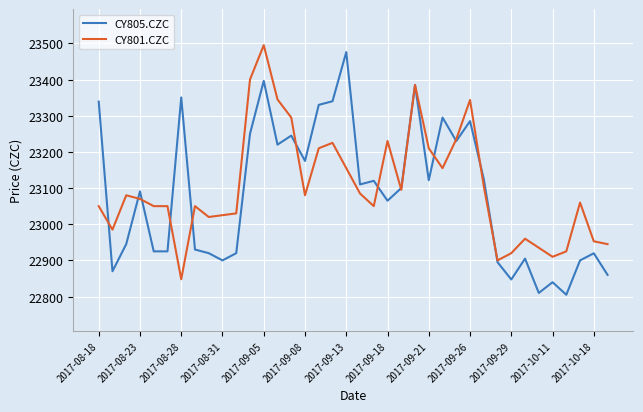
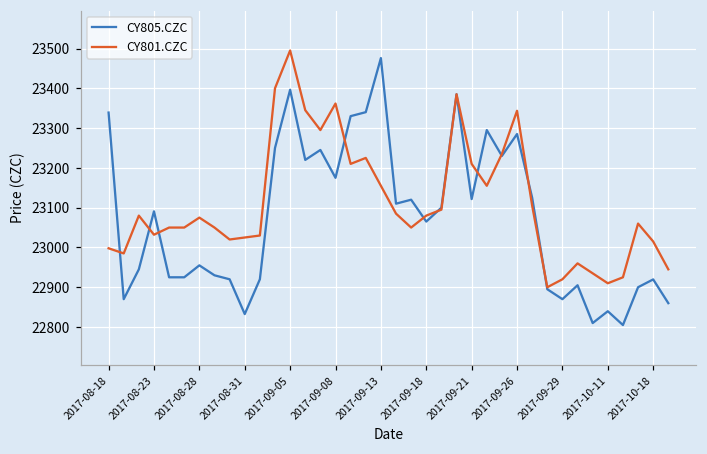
CY801.CZC, 2017-08-18: 23050 -> 23000
CY801.CZC, 2017-08-23: 23070 -> 23030
CY805.CZC, 2017-08-28: 23350 -> 22960
CY801.CZC, 2017-08-28: 22850 -> 23080
CY805.CZC, 2017-08-31: 22900 -> 22830
CY801.CZC, 2017-09-08: 23080 -> 23360
CY801.CZC, 2017-09-18: 23230 -> 23080
CY805.CZC, 2017-09-29: 22850 -> 22870
CY801.CZC, 2017-10-18: 22950 -> 23020
